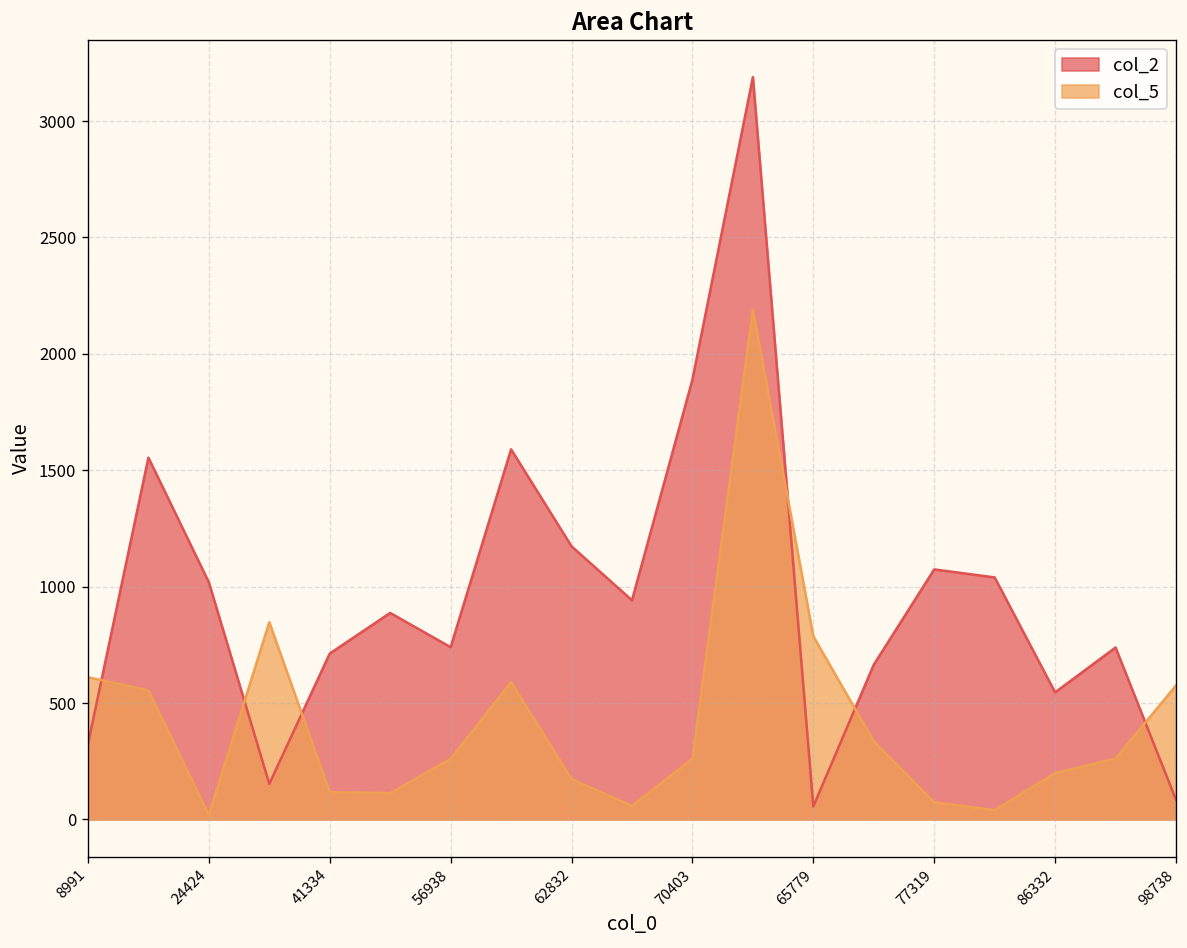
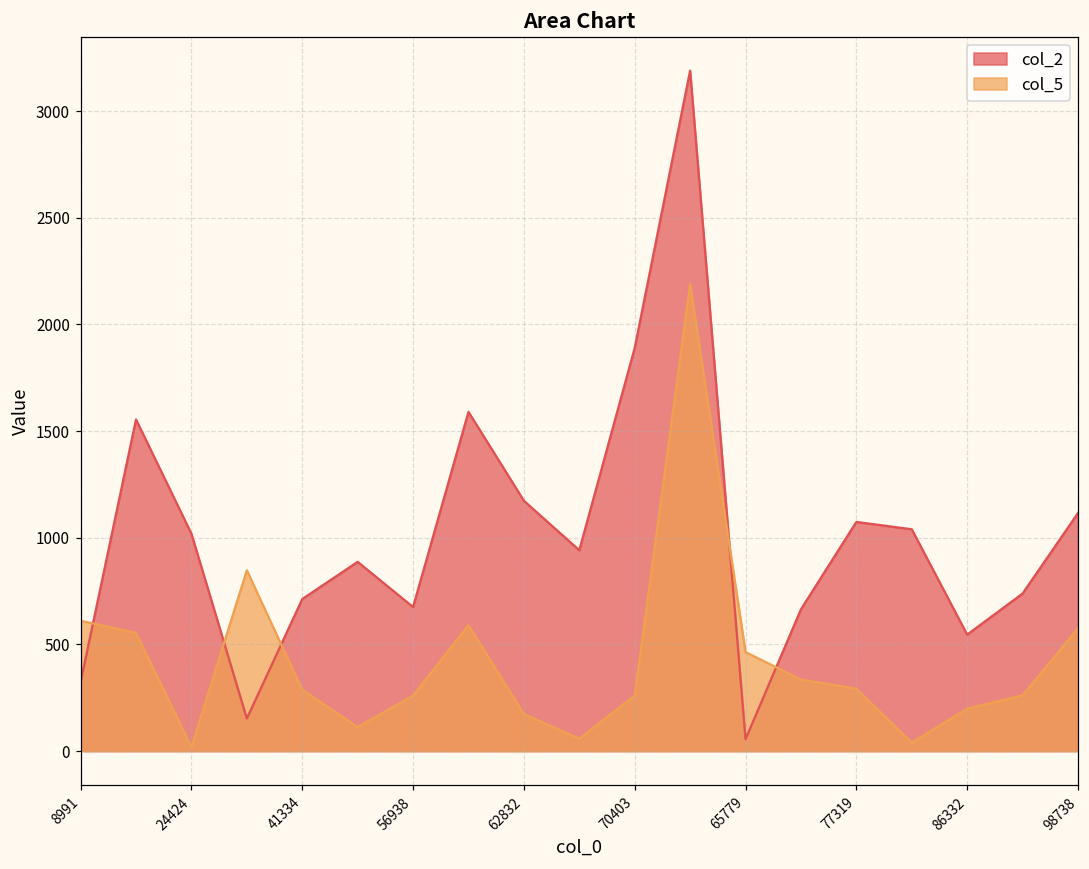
col_5, 41334: 120 -> 290
col_2, 56938: 740 -> 680
col_5, 65779: 790 -> 460
col_5, 77319: 70 -> 290
col_2, 98738: 80 -> 1120
